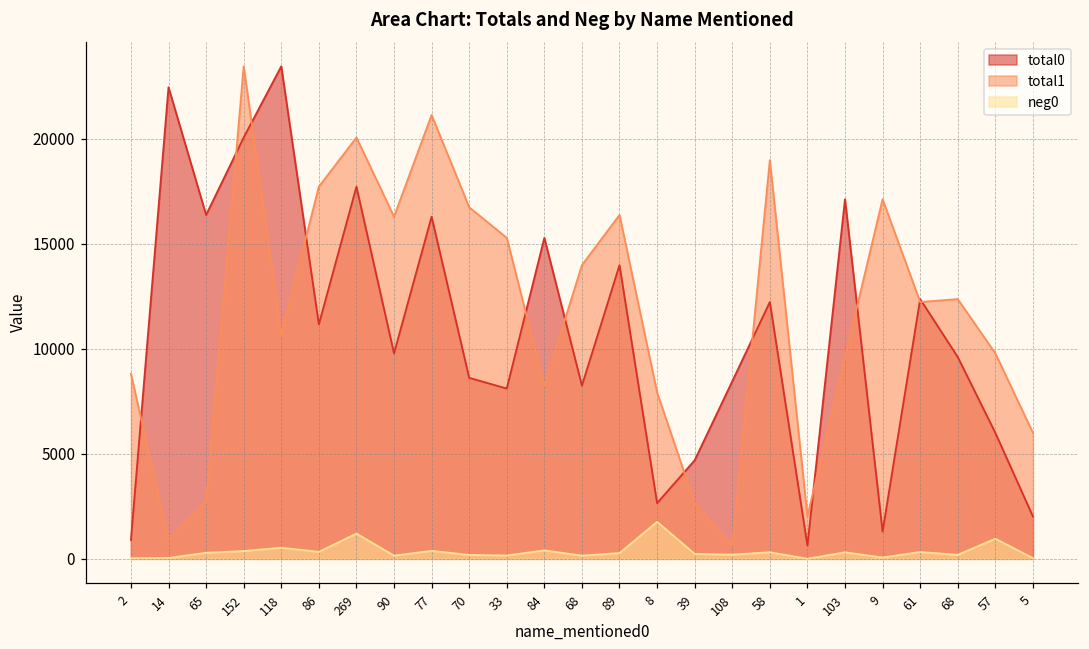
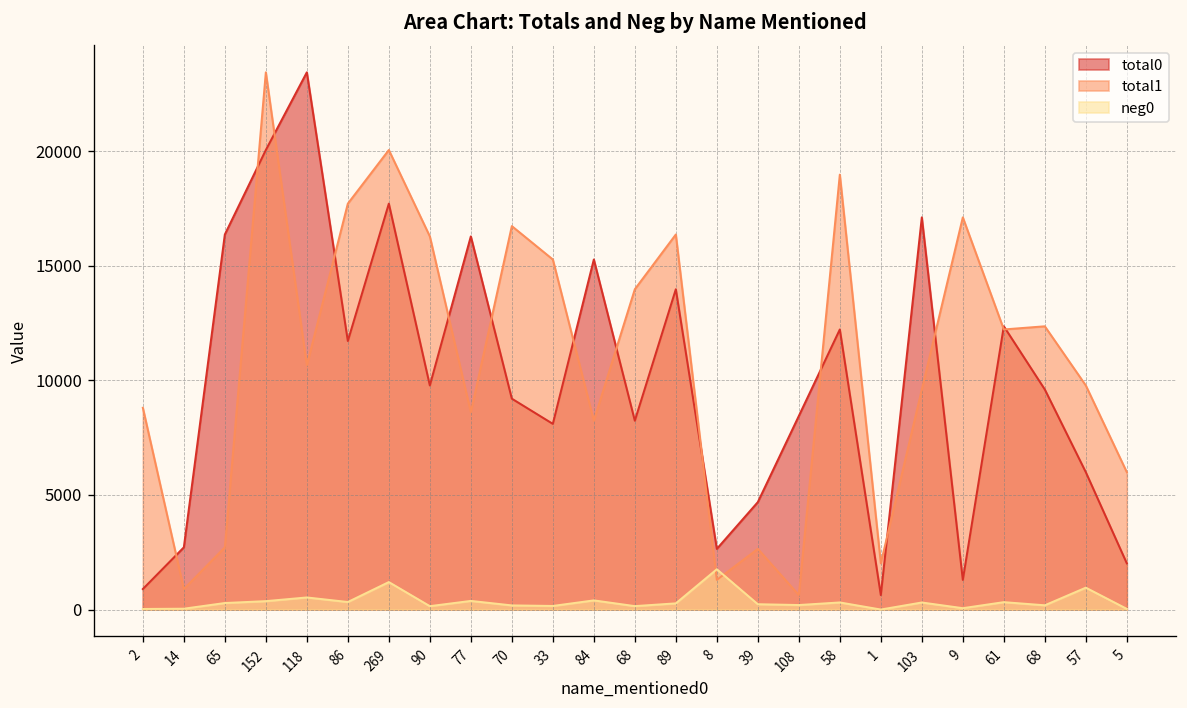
total0, 14: 22400 -> 2700
total0, 86: 11200 -> 11700
total1, 77: 21100 -> 8600
total0, 70: 8600 -> 9200
total1, 8: 7900 -> 1300
